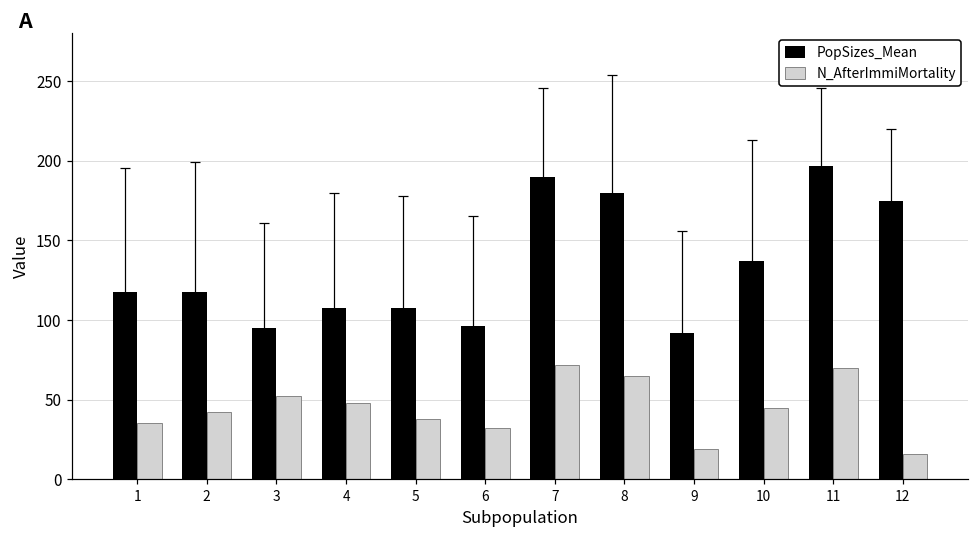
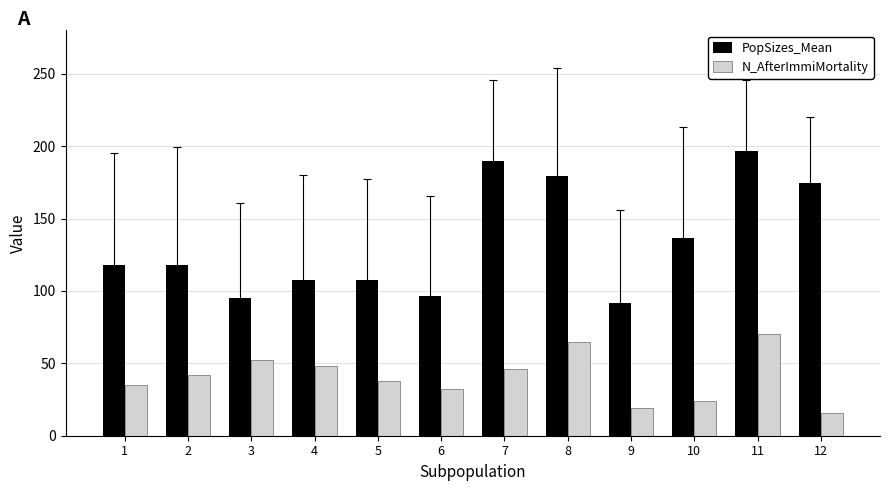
N_AfterImmiMortality, 7: 72 -> 46
N_AfterImmiMortality, 10: 45 -> 24
